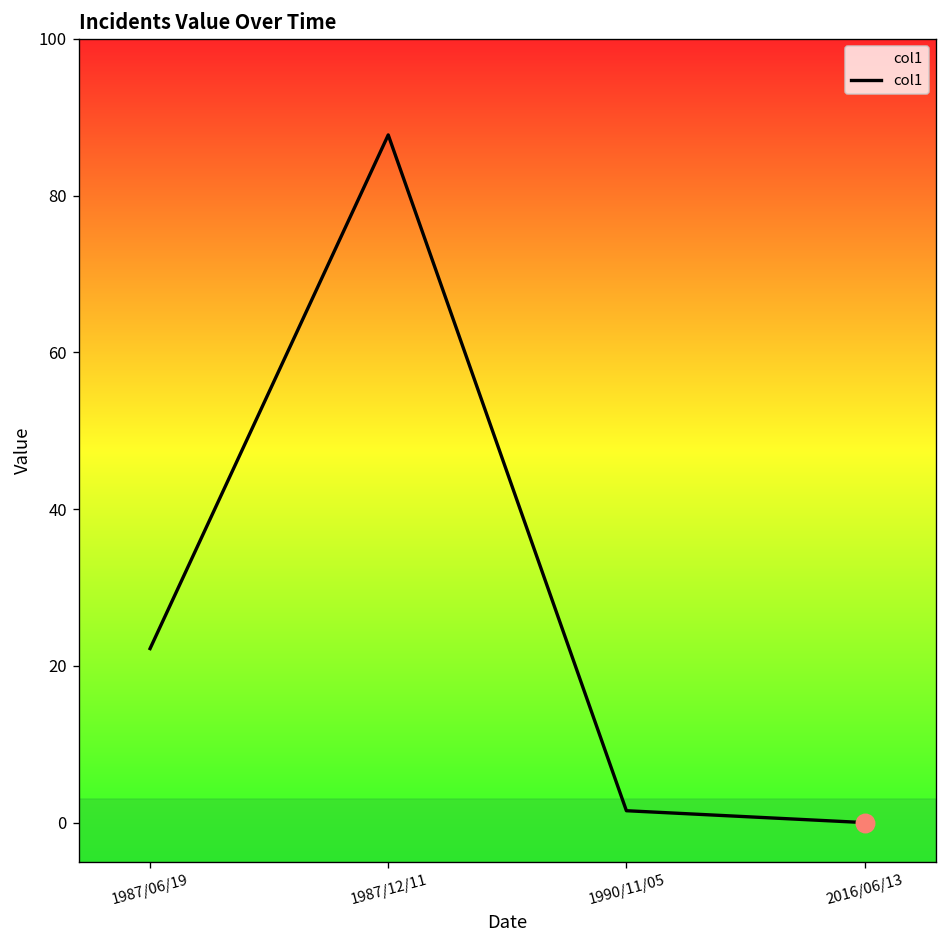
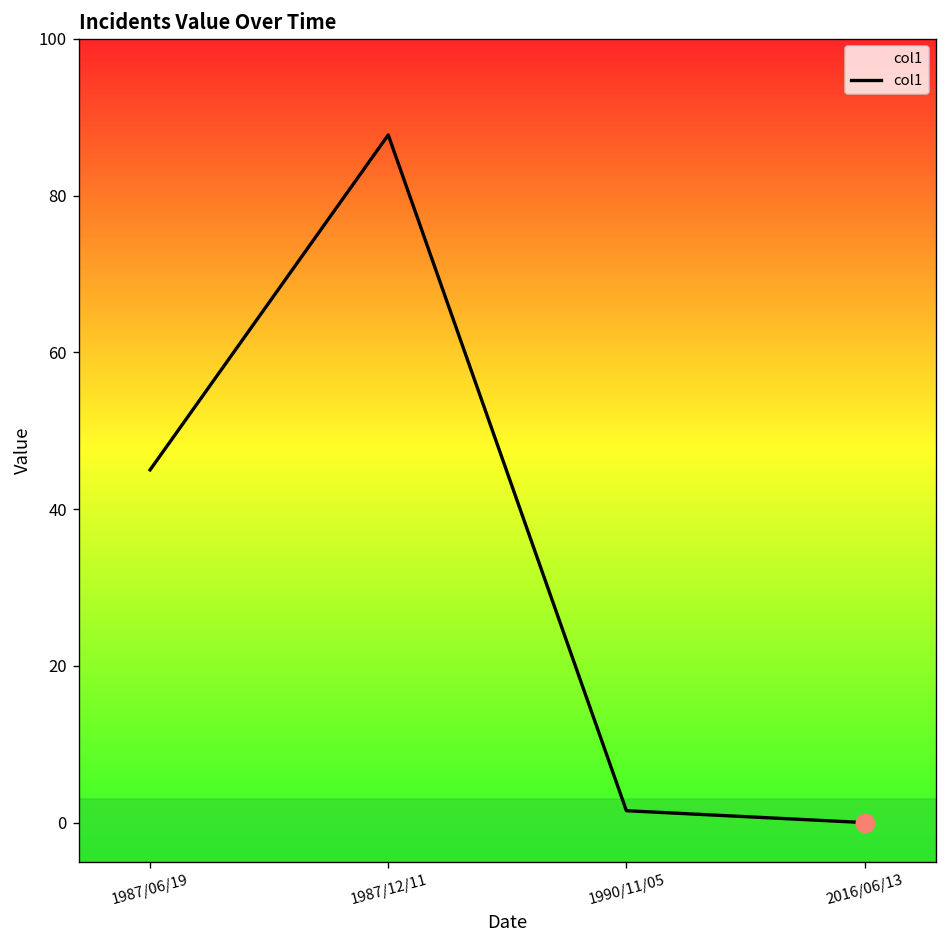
col1, 1987/06/19: 22 -> 45
